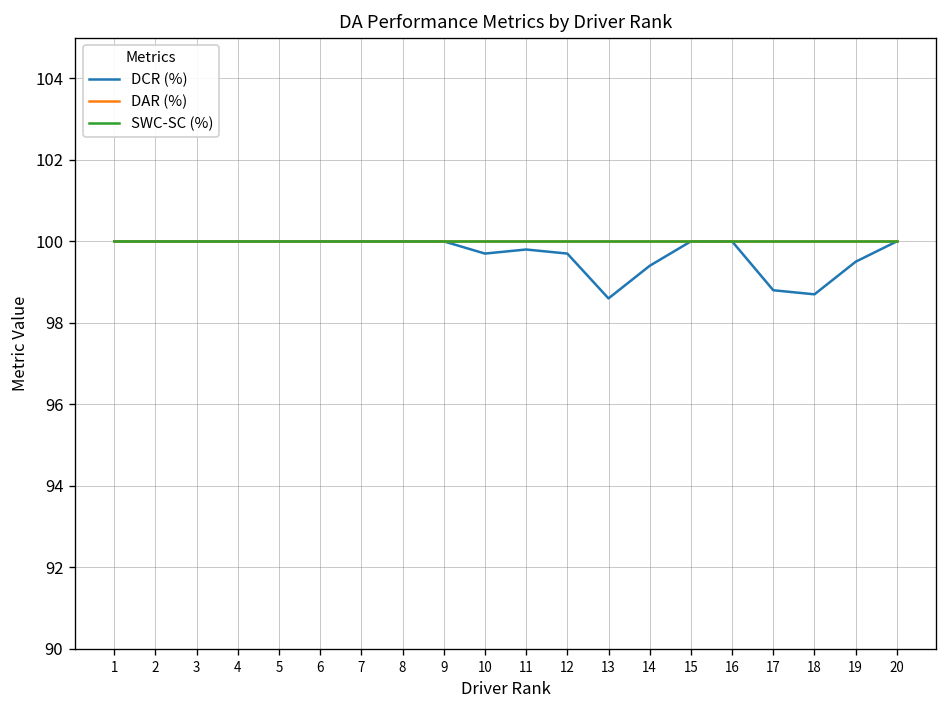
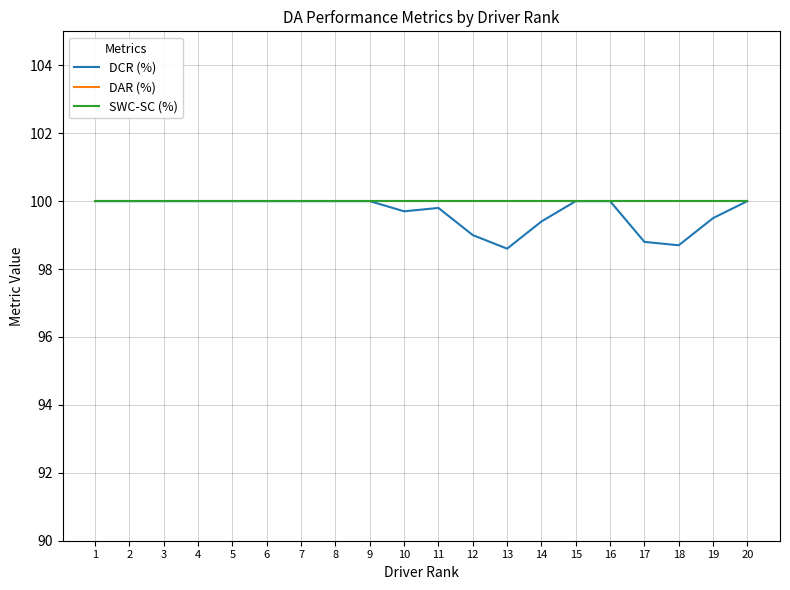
DCR (%), 12: 99.7 -> 99.0
